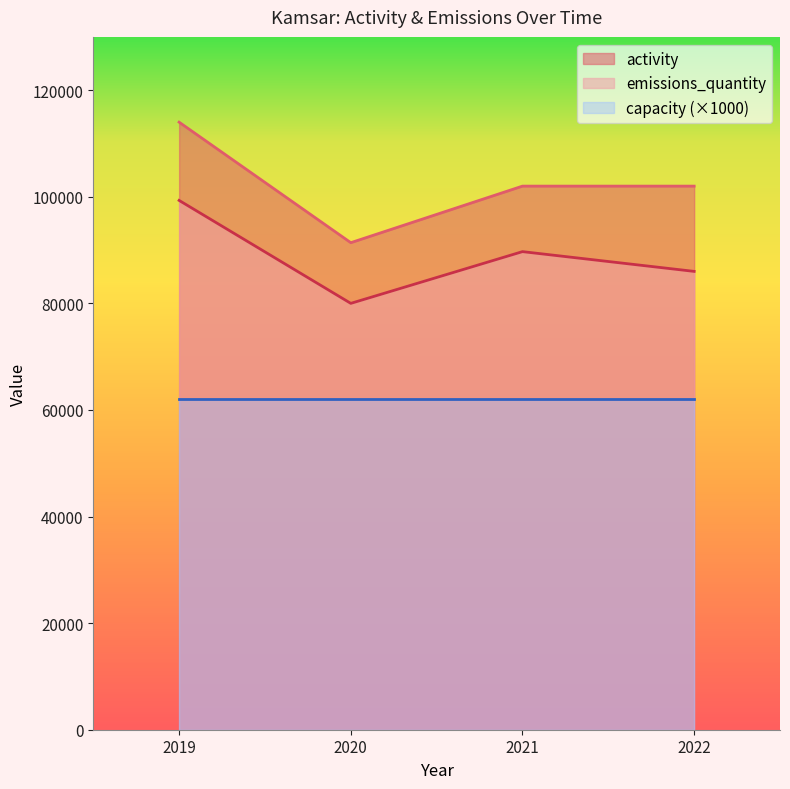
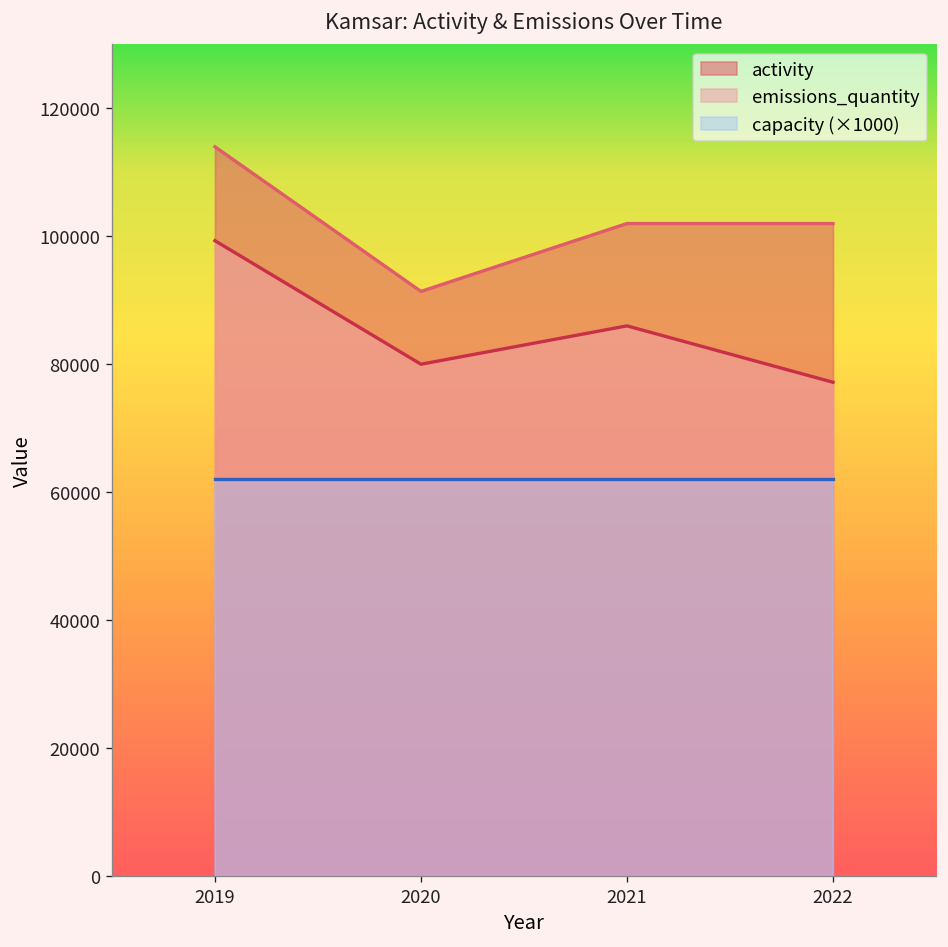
emissions_quantity, 2021: 90000 -> 86000
emissions_quantity, 2022: 86000 -> 77000
